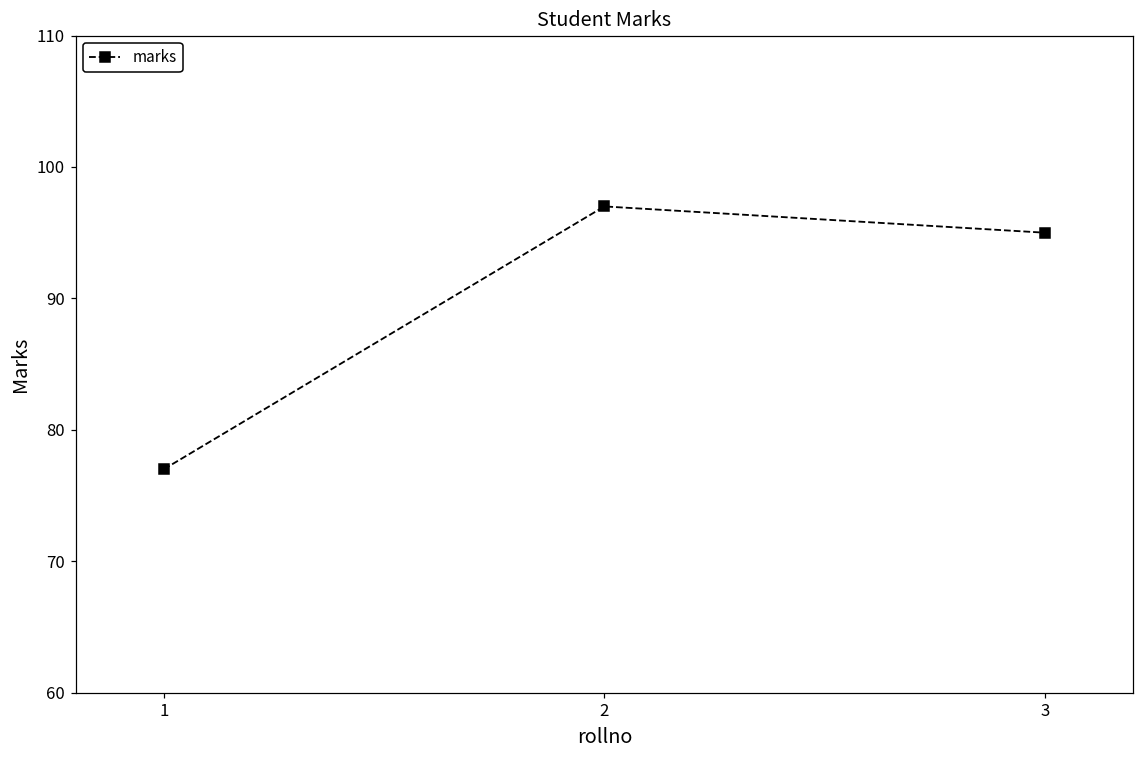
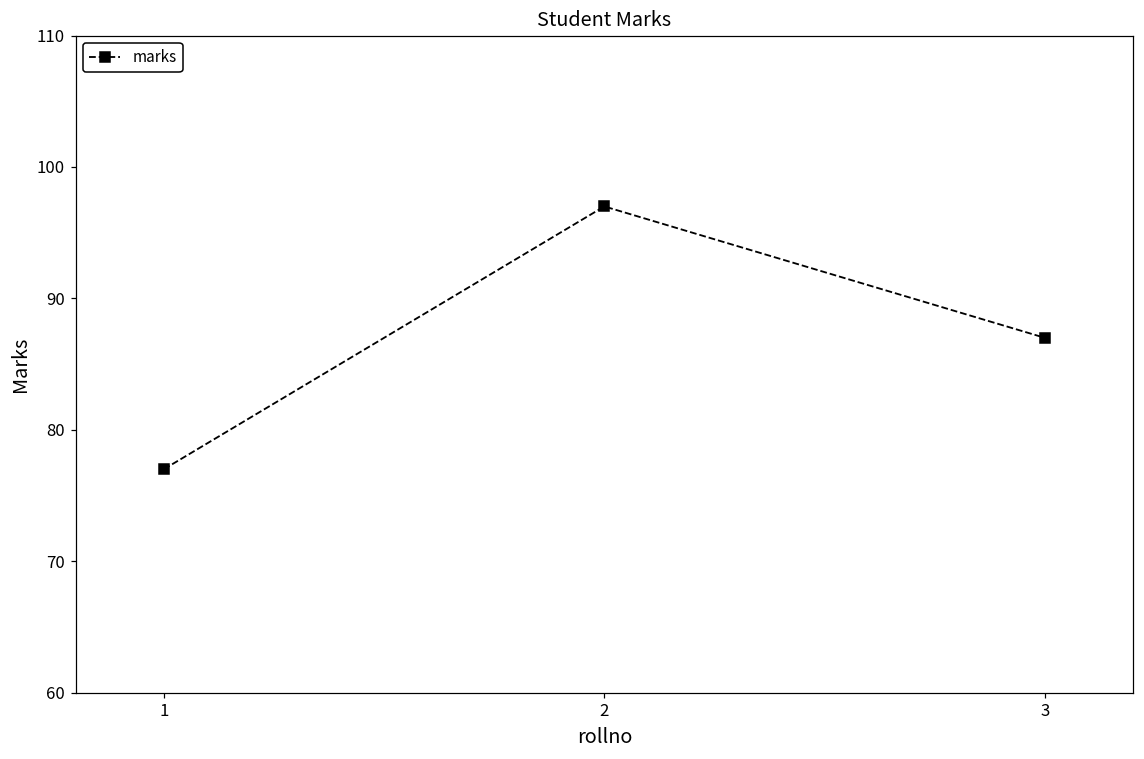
3: 95 -> 87
